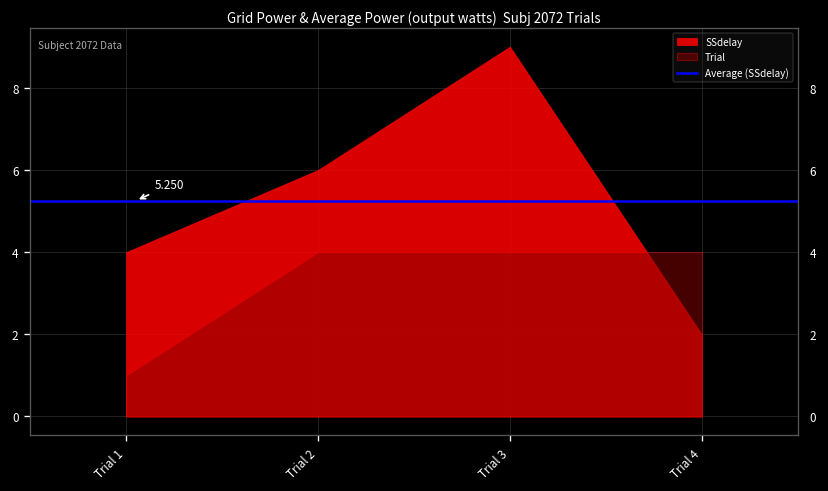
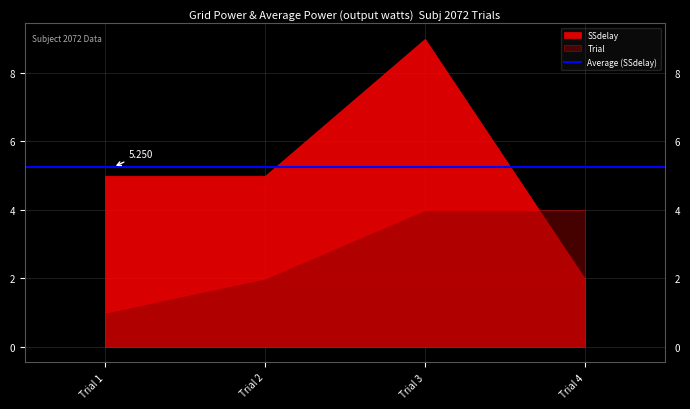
SSdelay, Trial 1: 4 -> 5
SSdelay, Trial 2: 6 -> 5
Trial, Trial 2: 4 -> 2
